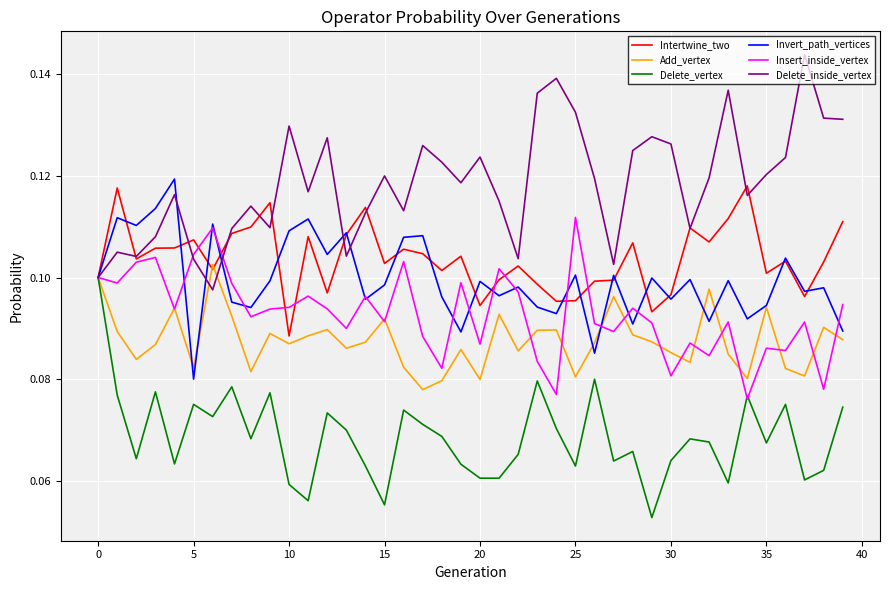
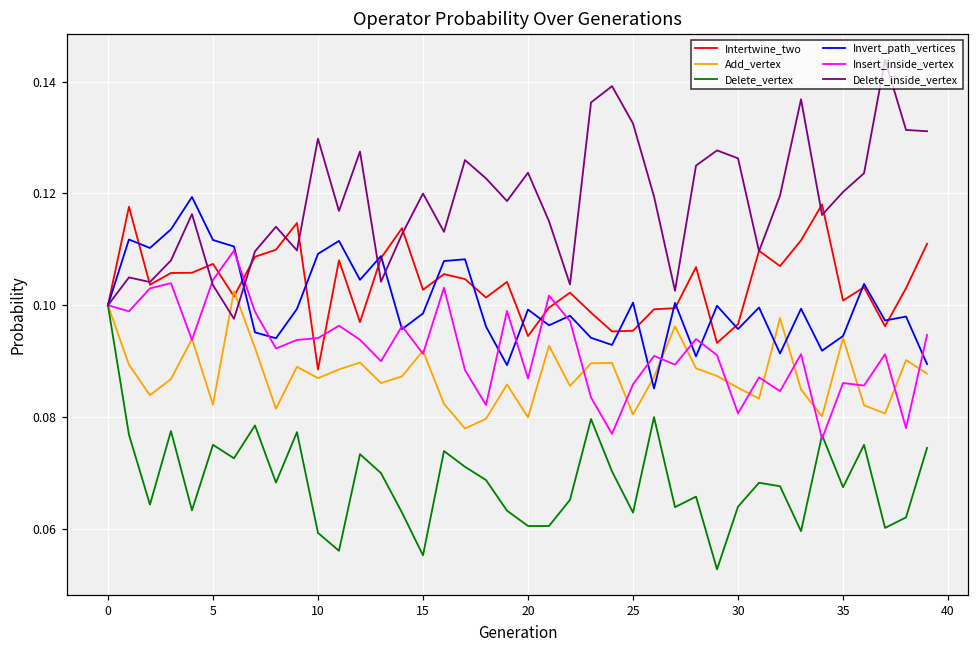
Invert_path_vertices, 5: 0.080 -> 0.112
Insert_inside_vertex, 25: 0.112 -> 0.086
